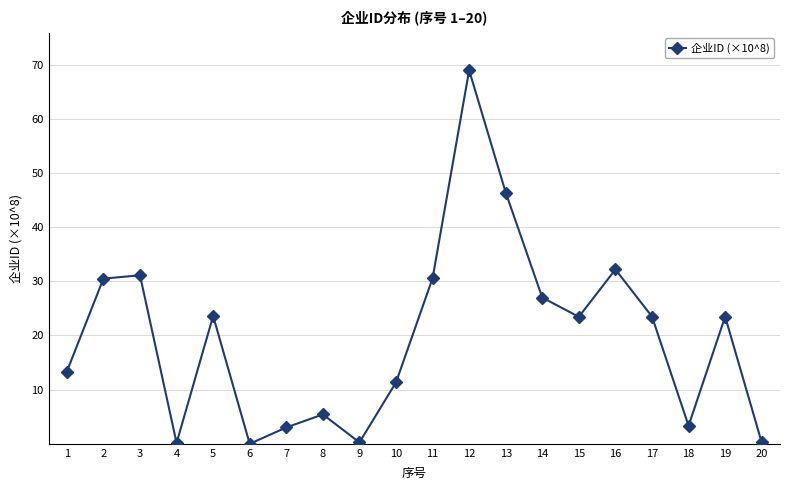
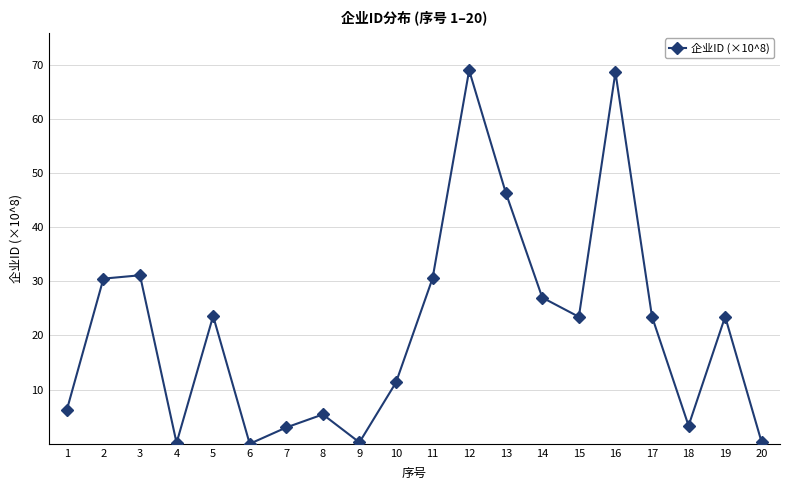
1: 13 -> 6
16: 32 -> 69
